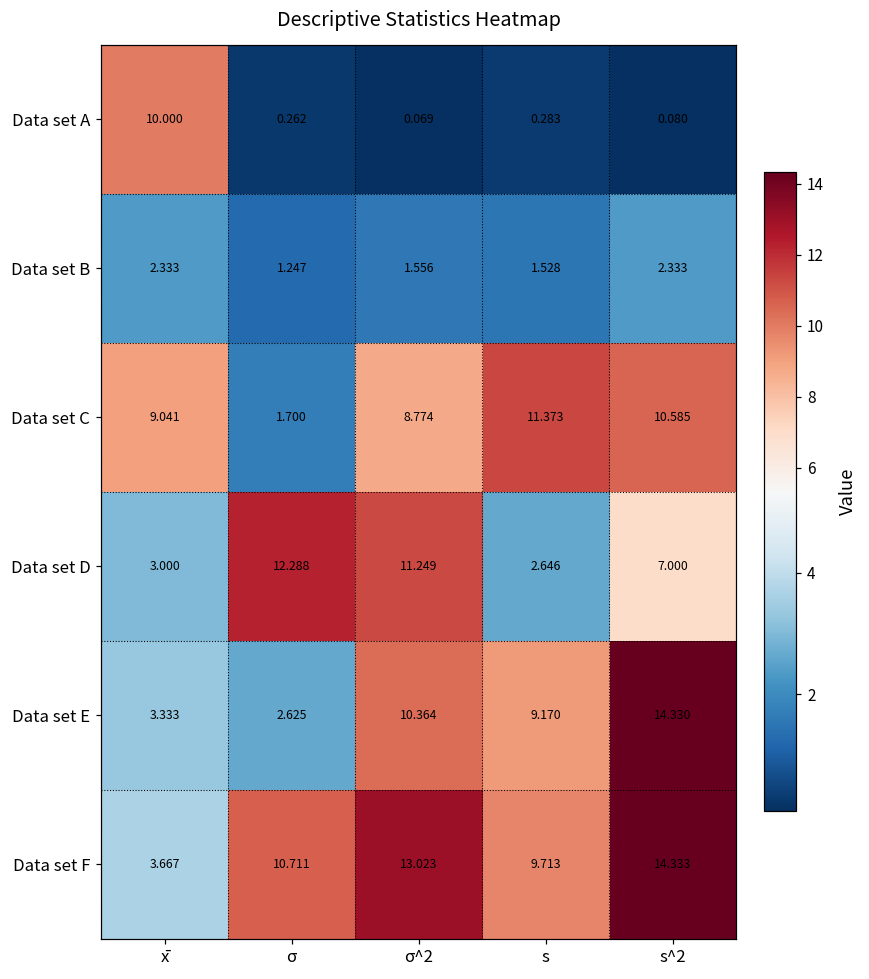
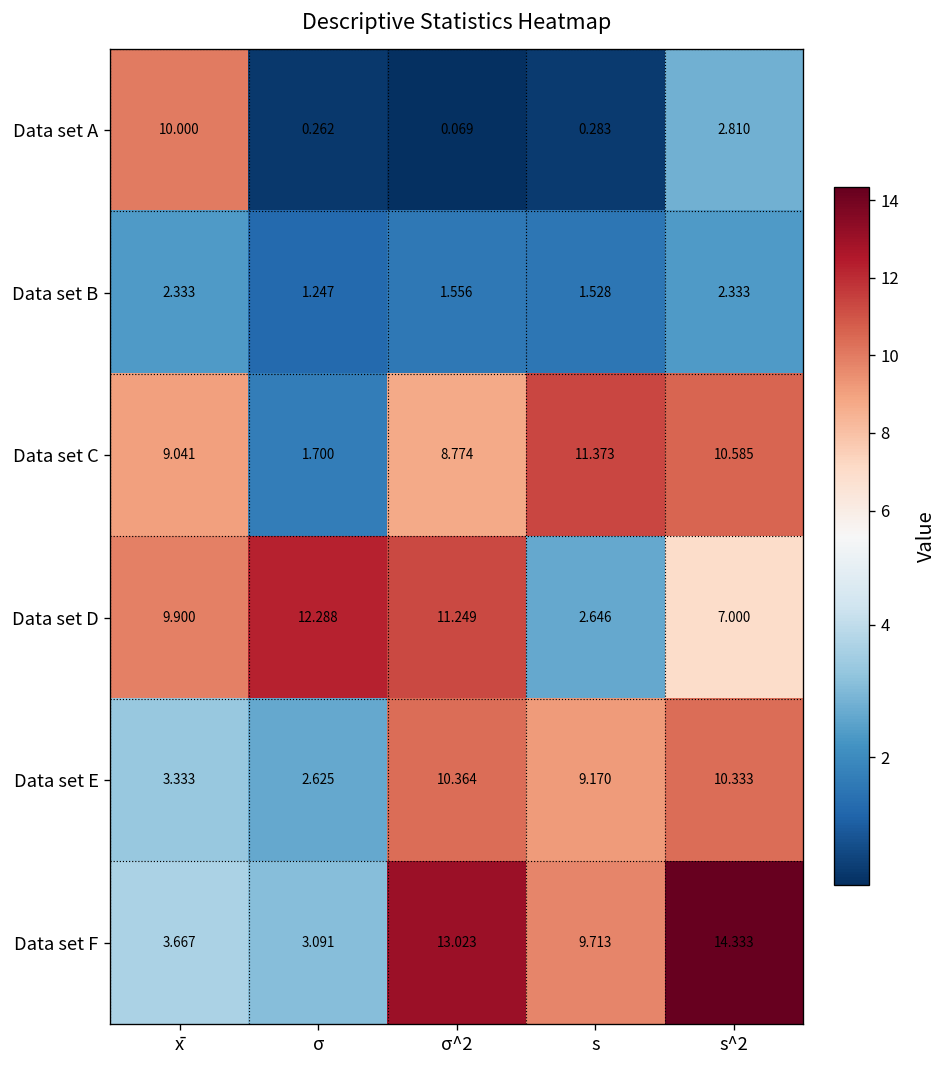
Data set A, s^2: 0.080 -> 2.810
Data set D, x̄: 3.000 -> 9.900
Data set E, s^2: 14.330 -> 10.333
Data set F, σ: 10.711 -> 3.091
